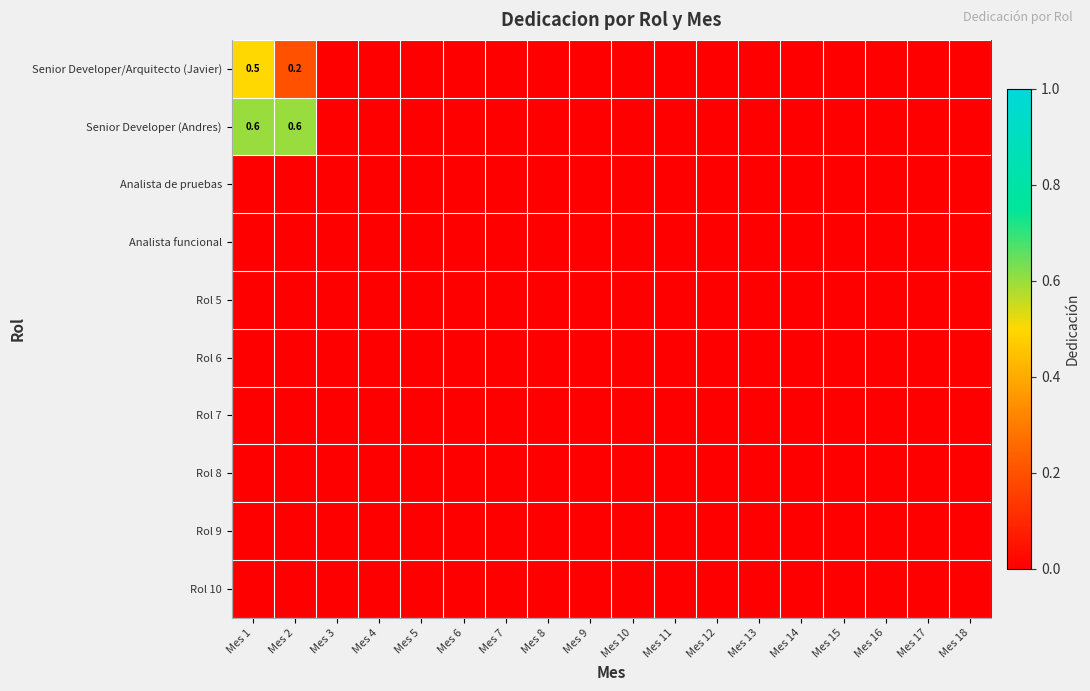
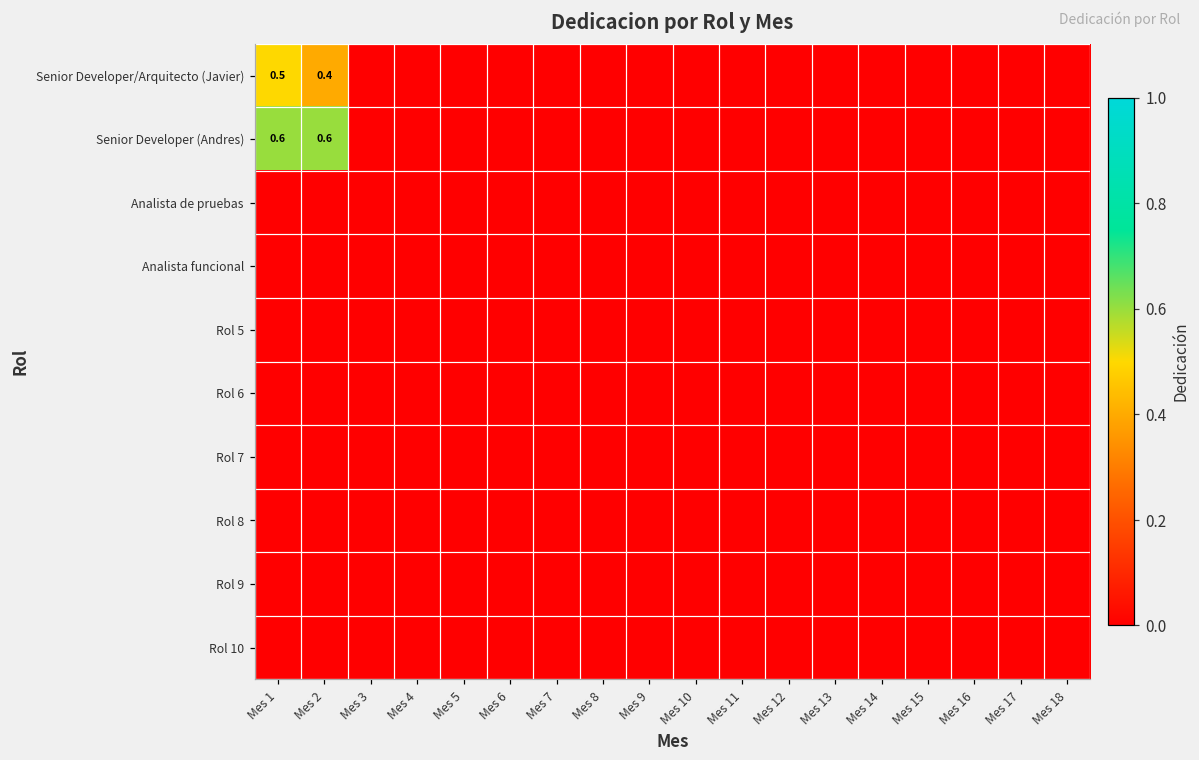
Senior Developer/Arquitecto (Javier), Mes 2: 0.2 -> 0.4
